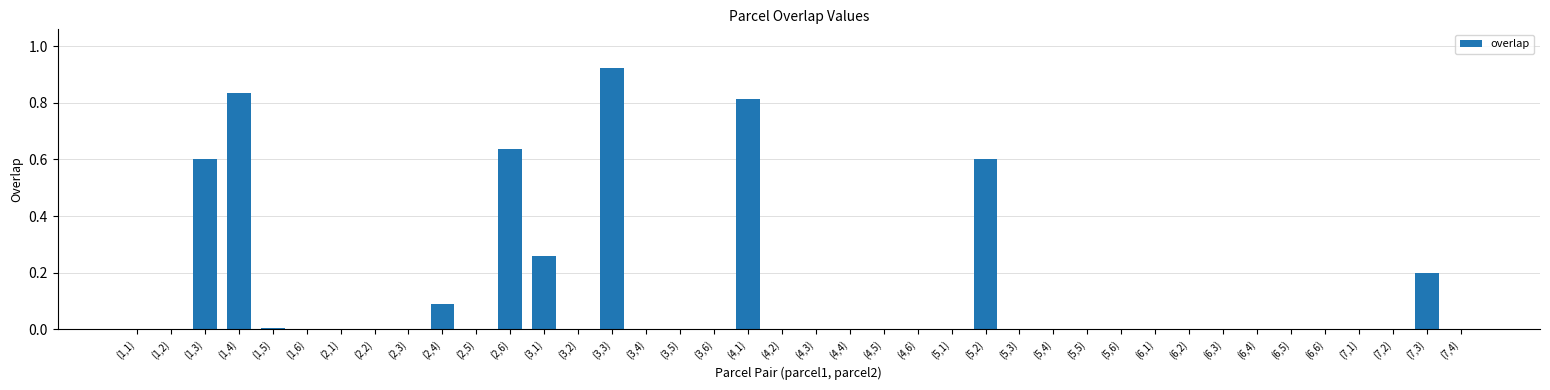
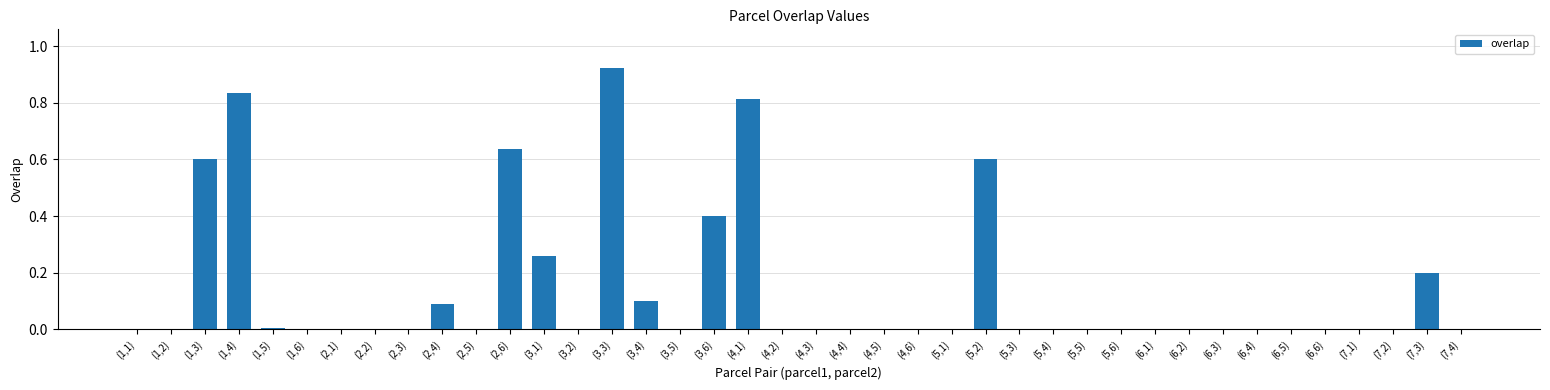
(3,4): 0.0 -> 0.1
(3,6): 0.0 -> 0.4
